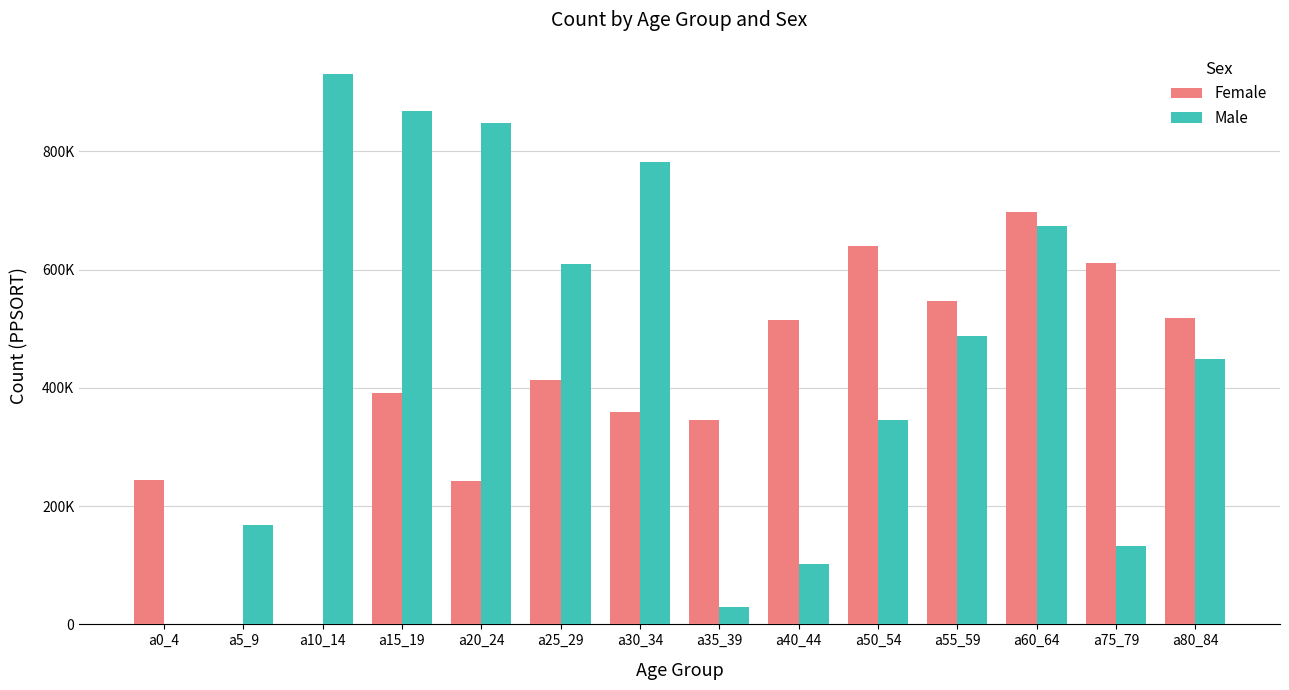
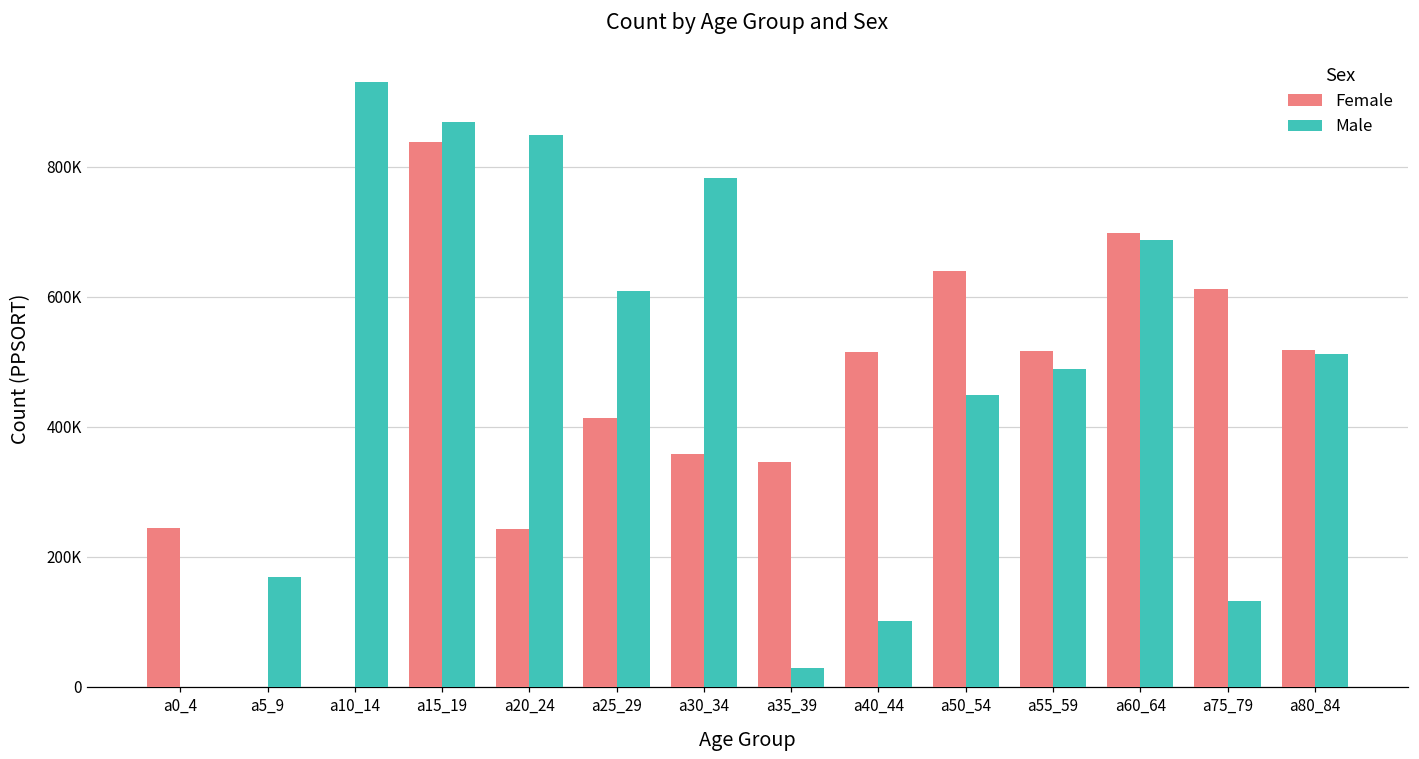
Female, a15_19: 390000 -> 840000
Male, a50_54: 350000 -> 450000
Female, a55_59: 550000 -> 520000
Male, a60_64: 670000 -> 690000
Male, a80_84: 450000 -> 510000
